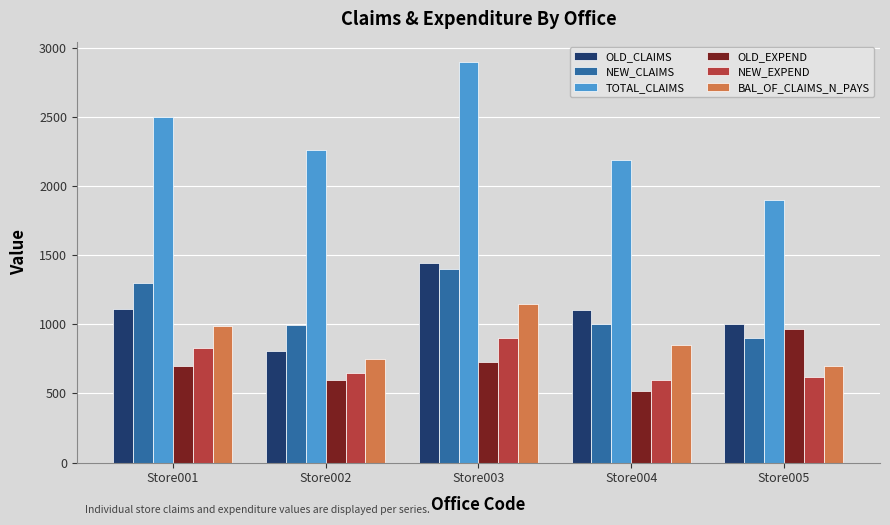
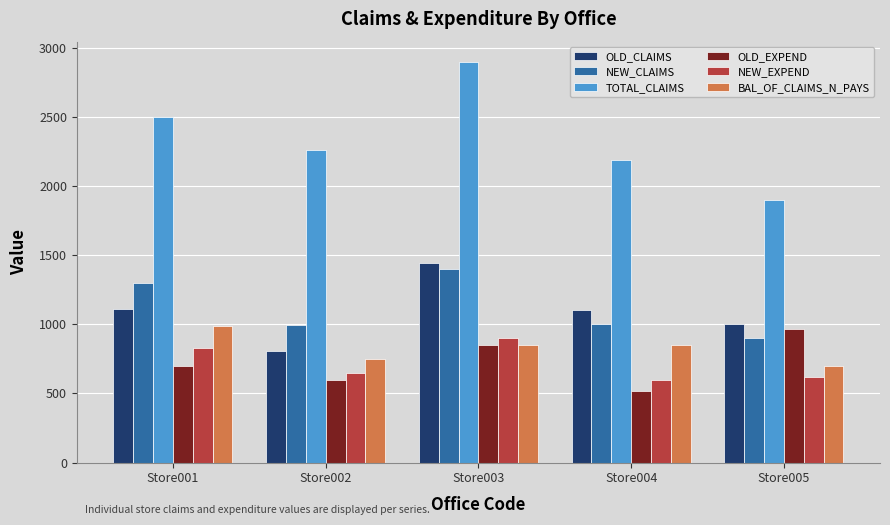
OLD_EXPEND, Store003: 730 -> 850
BAL_OF_CLAIMS_N_PAYS, Store003: 1150 -> 850
